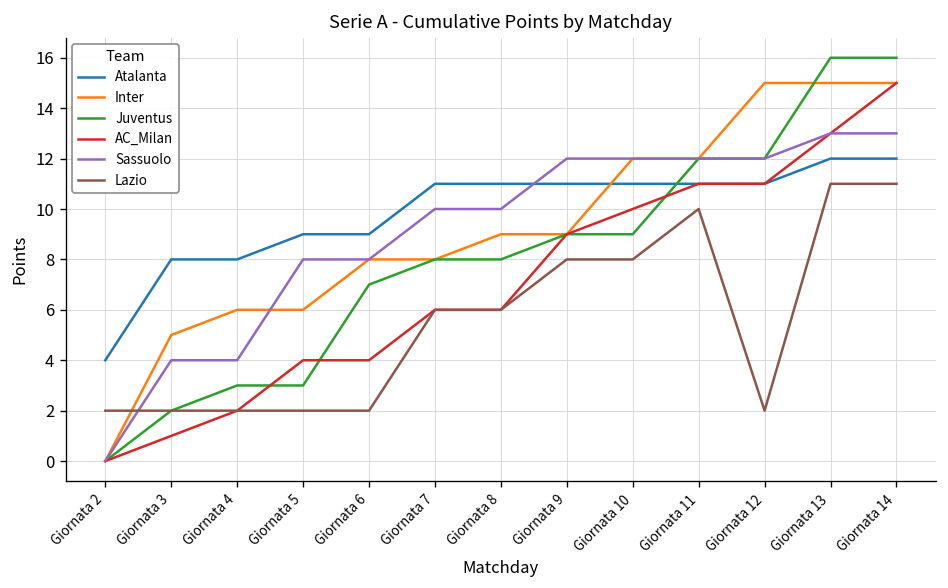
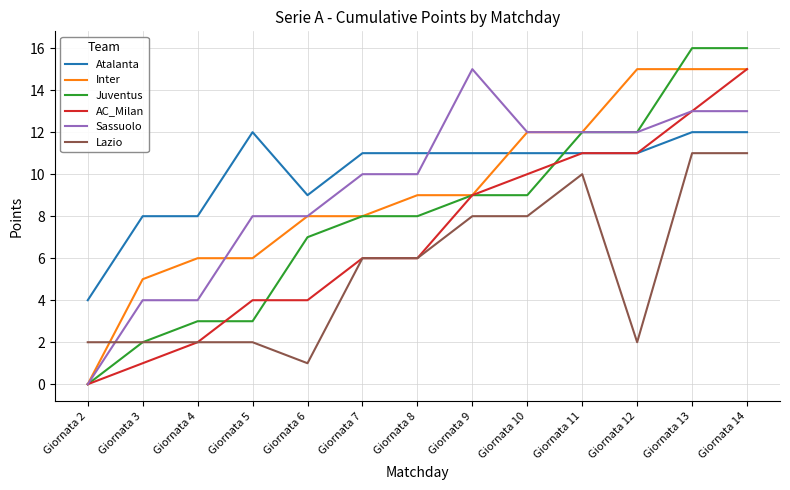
Atalanta, Giornata 5: 9 -> 12
Lazio, Giornata 6: 2 -> 1
Sassuolo, Giornata 9: 12 -> 15
